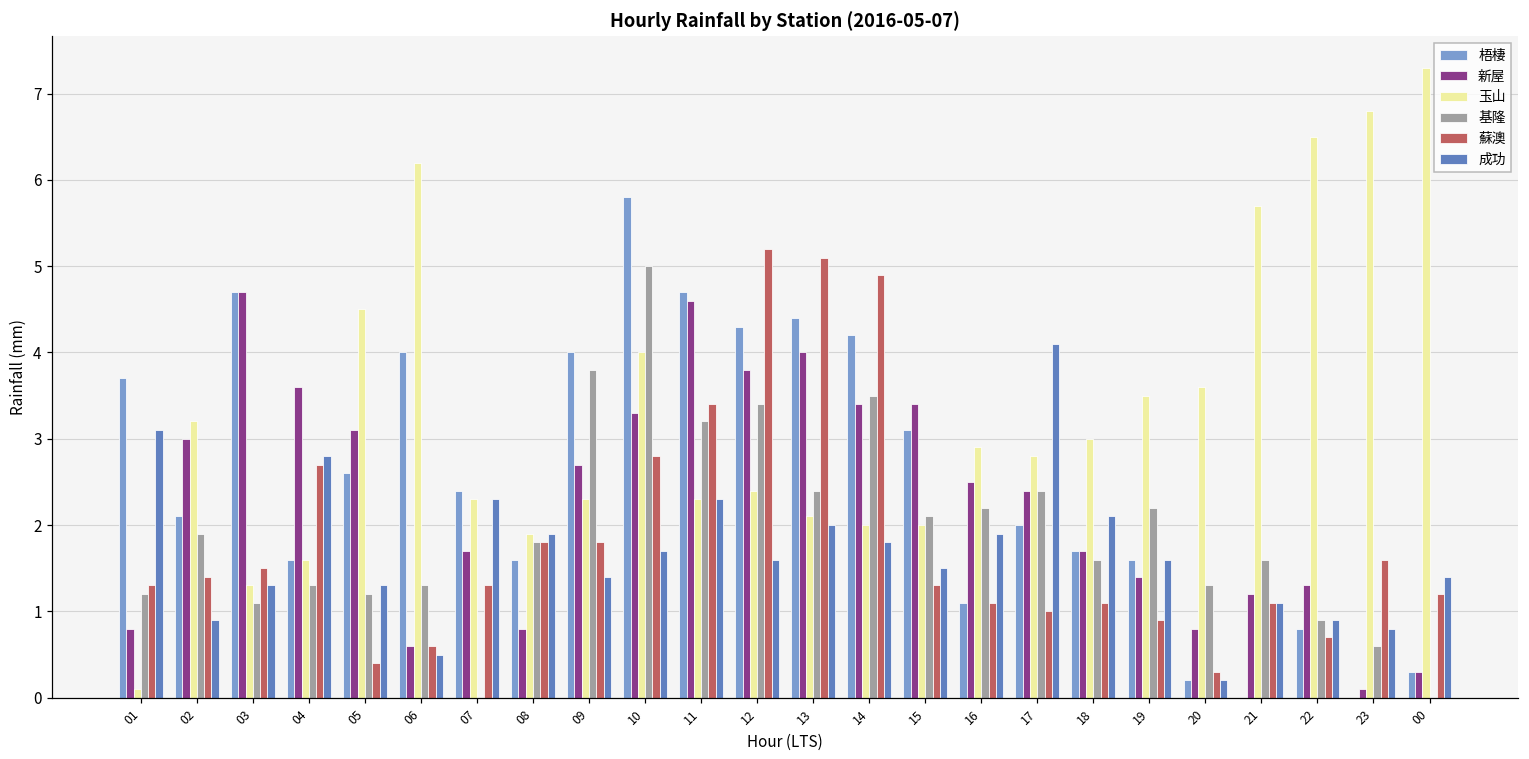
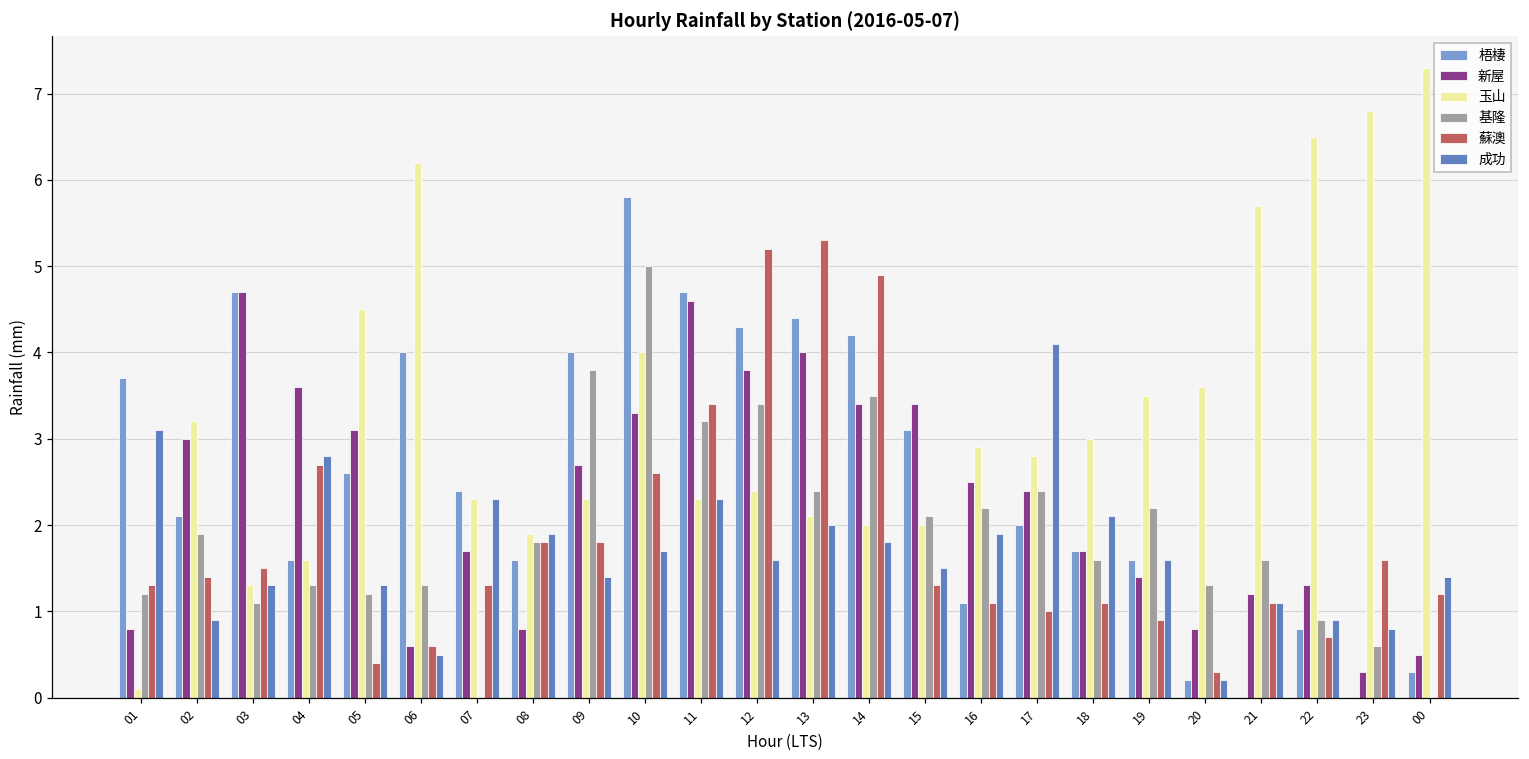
蘇澳, 10: 2.8 -> 2.6
蘇澳, 13: 5.1 -> 5.3
新屋, 23: 0.1 -> 0.3
新屋, 00: 0.3 -> 0.5
